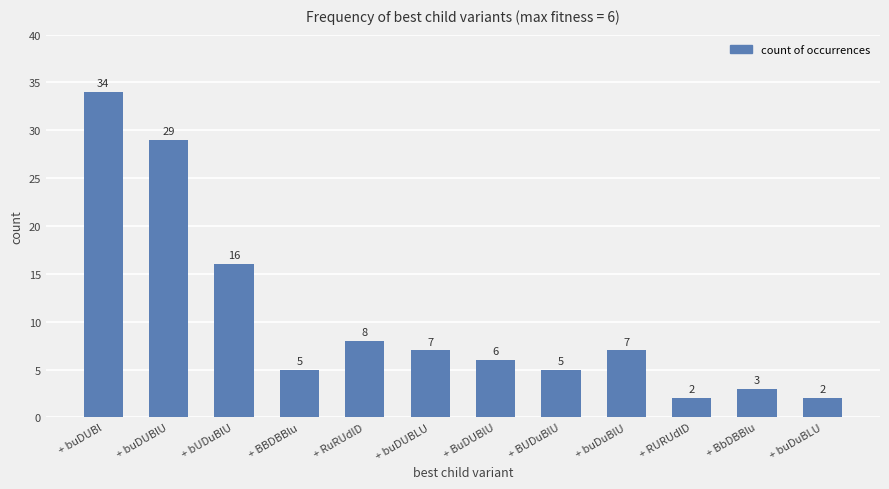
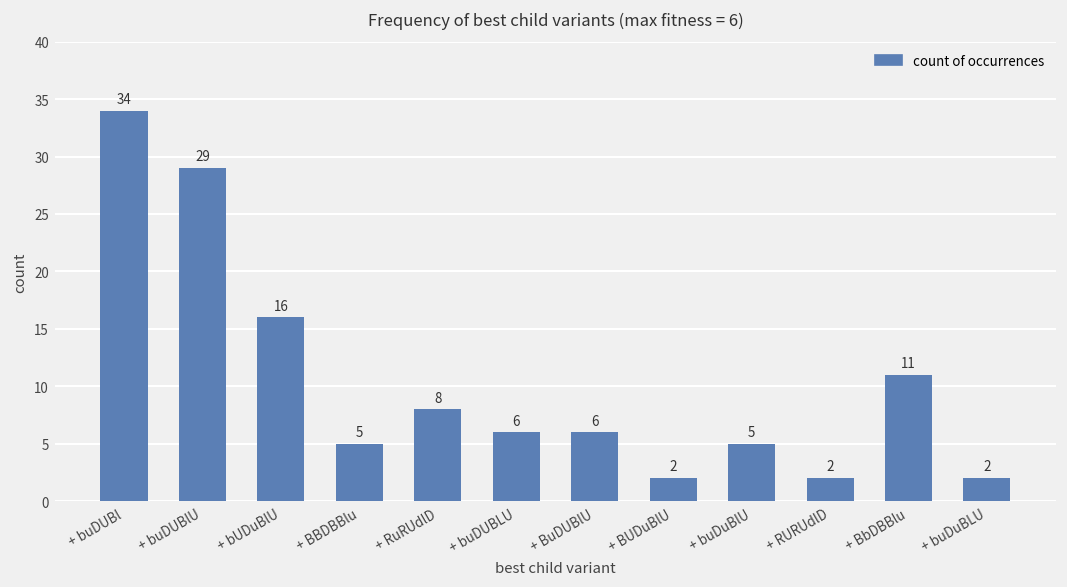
+ buDUBLU: 7 -> 6
+ BUDuBlU: 5 -> 2
+ buDuBlU: 7 -> 5
+ BbDBBlu: 3 -> 11
